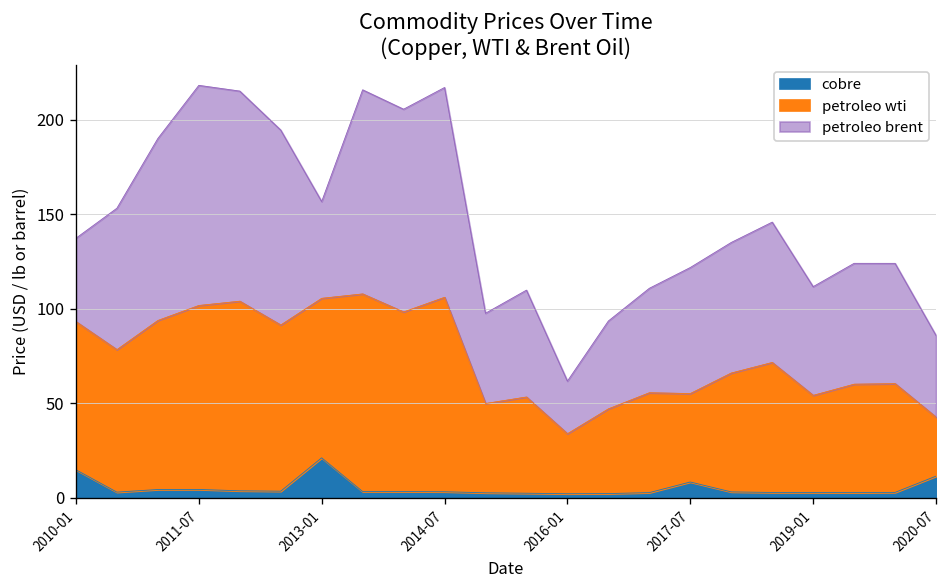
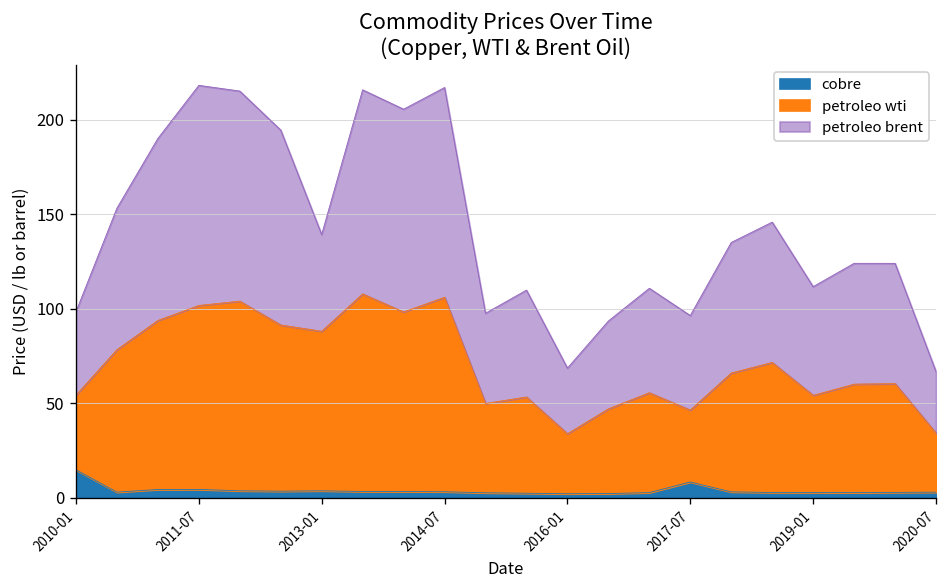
petroleo wti, 2010-01: 78 -> 39
cobre, 2013-01: 21 -> 4
petroleo brent, 2016-01: 28 -> 35
petroleo wti, 2017-07: 47 -> 38
petroleo brent, 2017-07: 67 -> 50
cobre, 2020-07: 11 -> 3
petroleo brent, 2020-07: 43 -> 33
